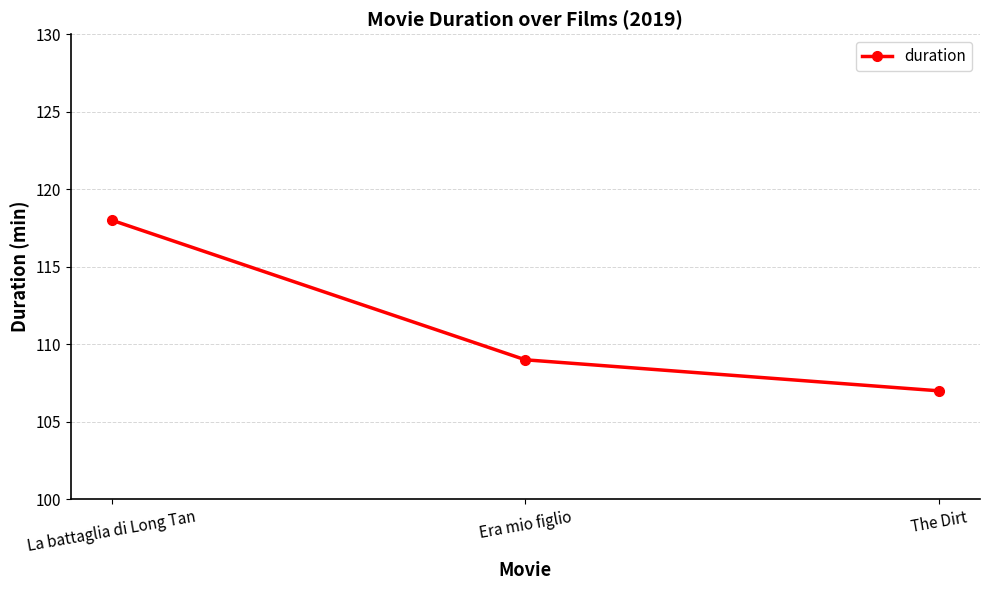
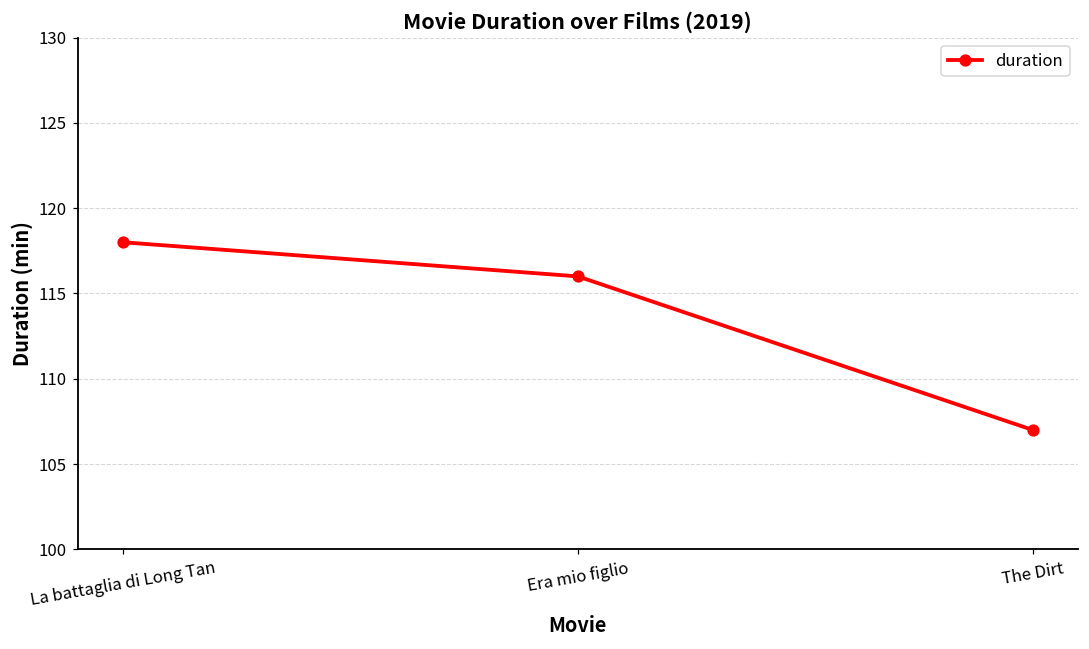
Era mio figlio: 109 -> 116
